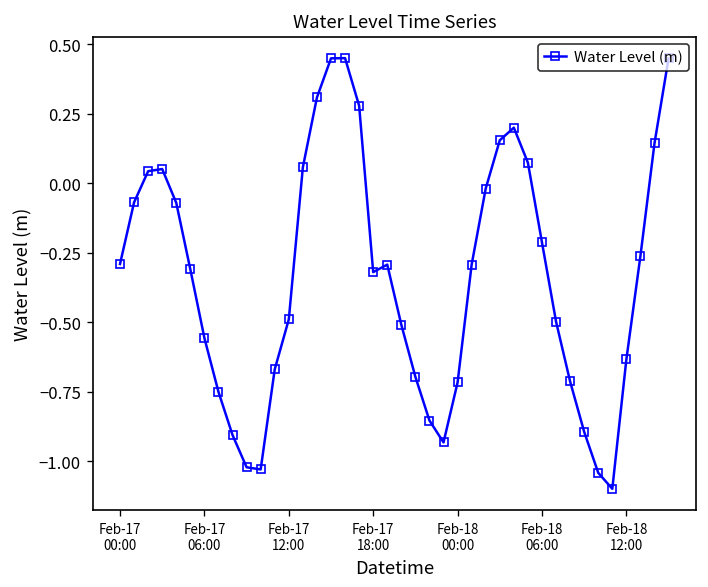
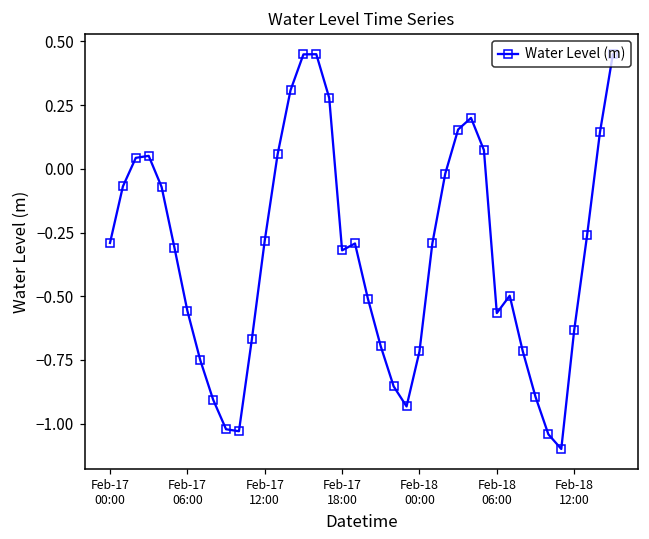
Feb-17 12:00: -0.49 -> -0.28
Feb-18 06:00: -0.21 -> -0.57
